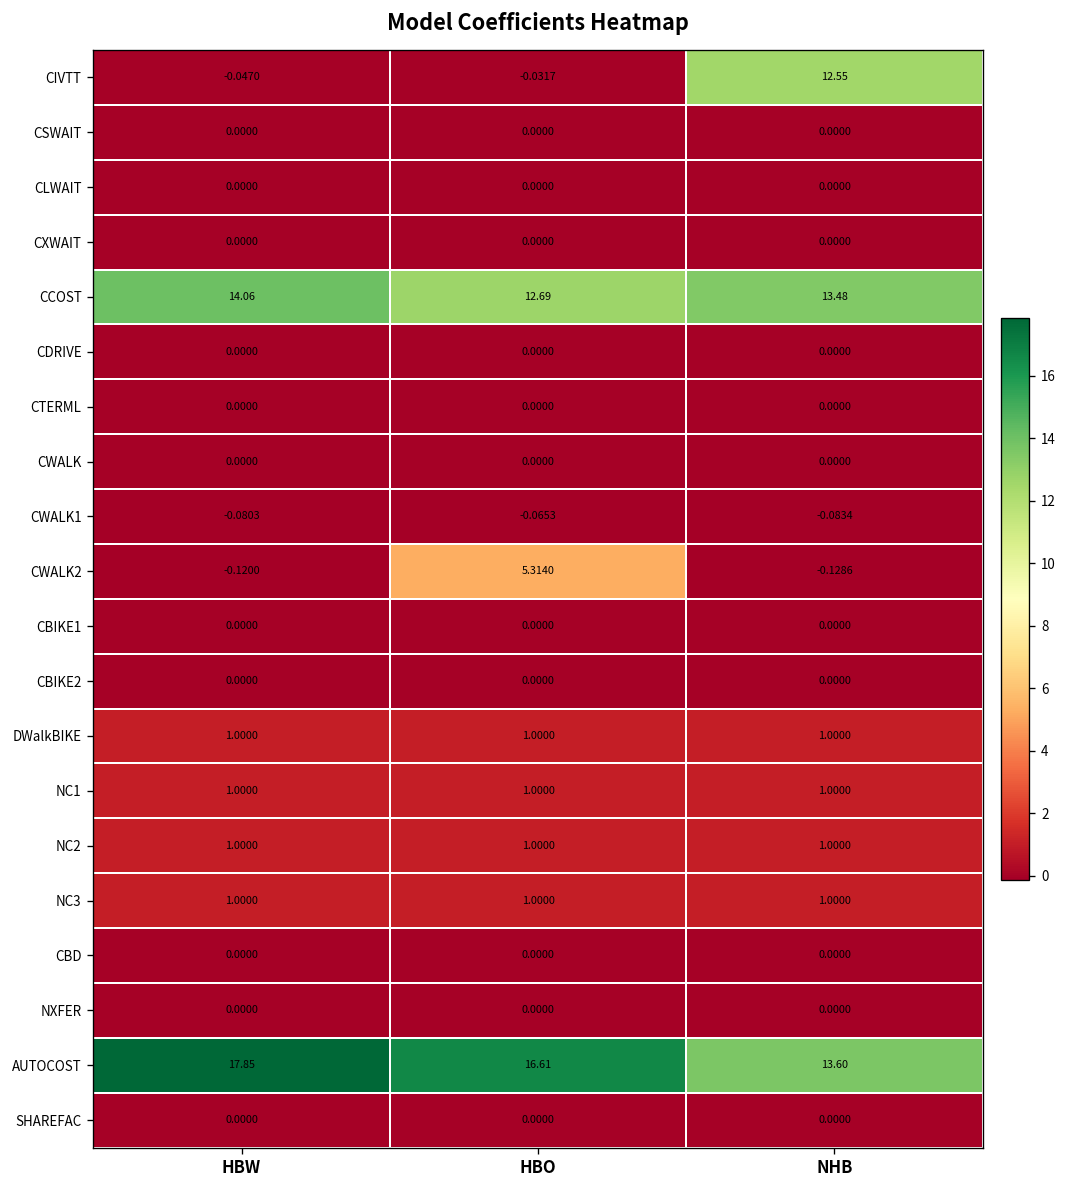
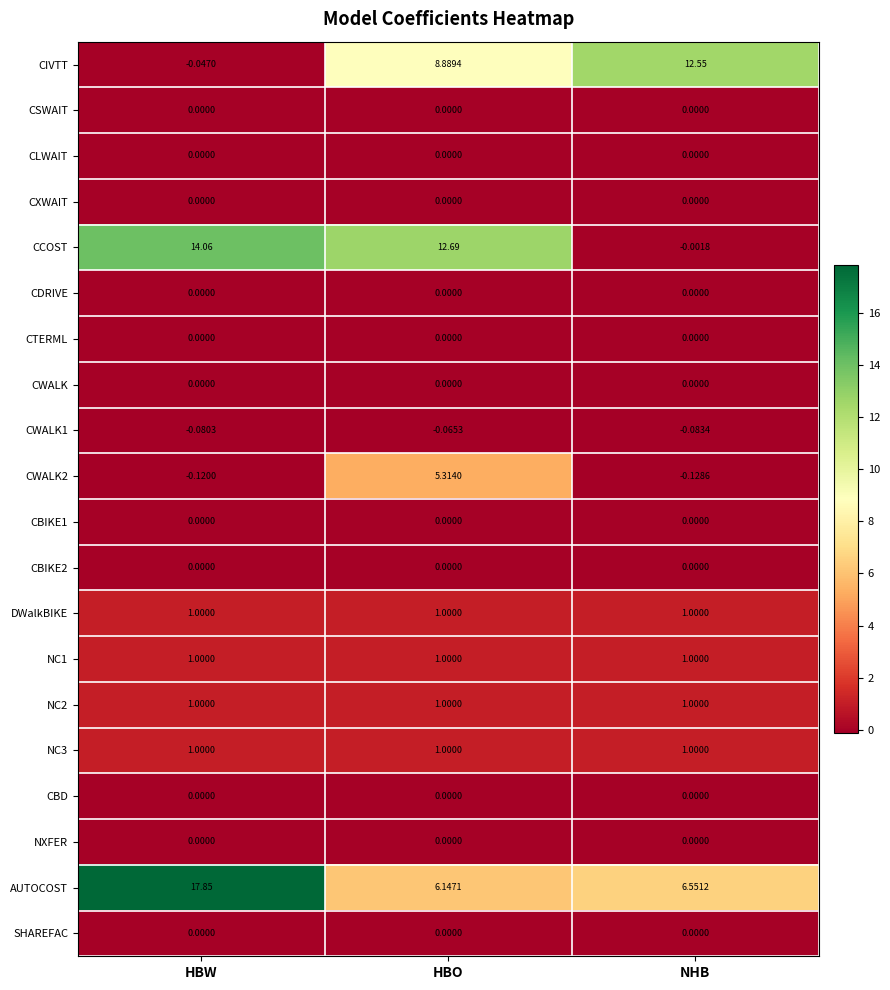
CIVTT, HBO: -0.0317 -> 8.8894
CCOST, NHB: 13.48 -> -0.0018
AUTOCOST, HBO: 16.61 -> 6.1471
AUTOCOST, NHB: 13.60 -> 6.5512
